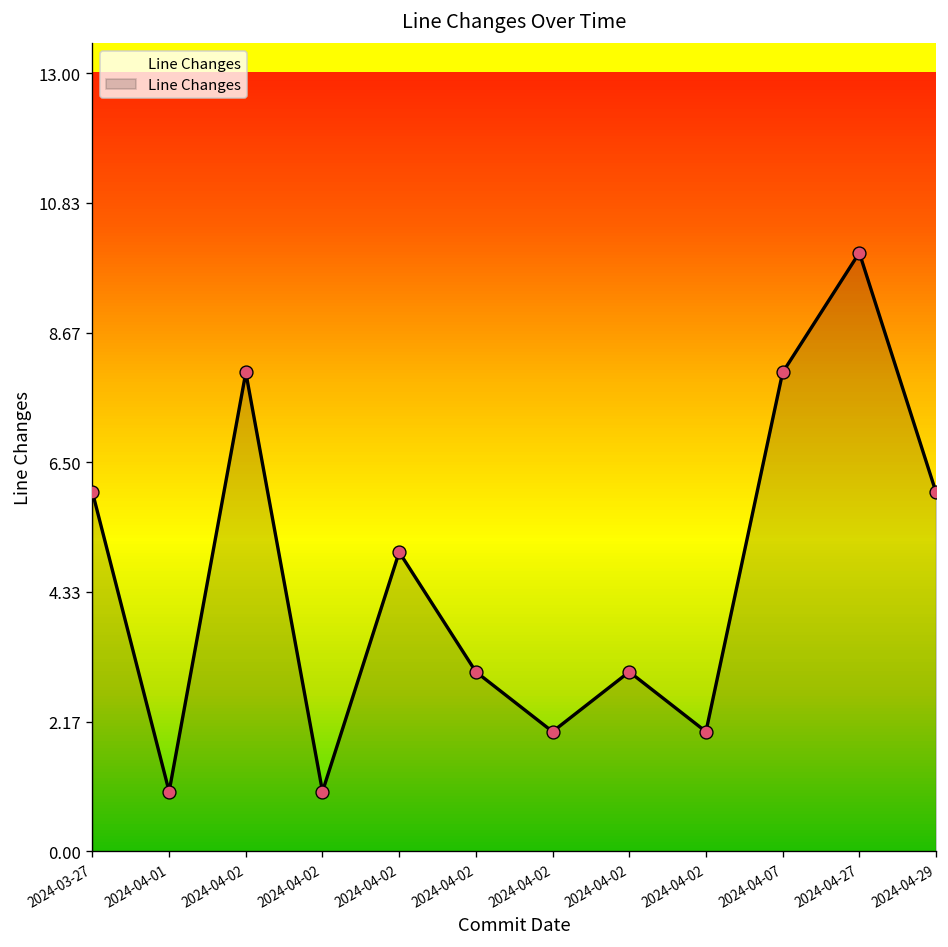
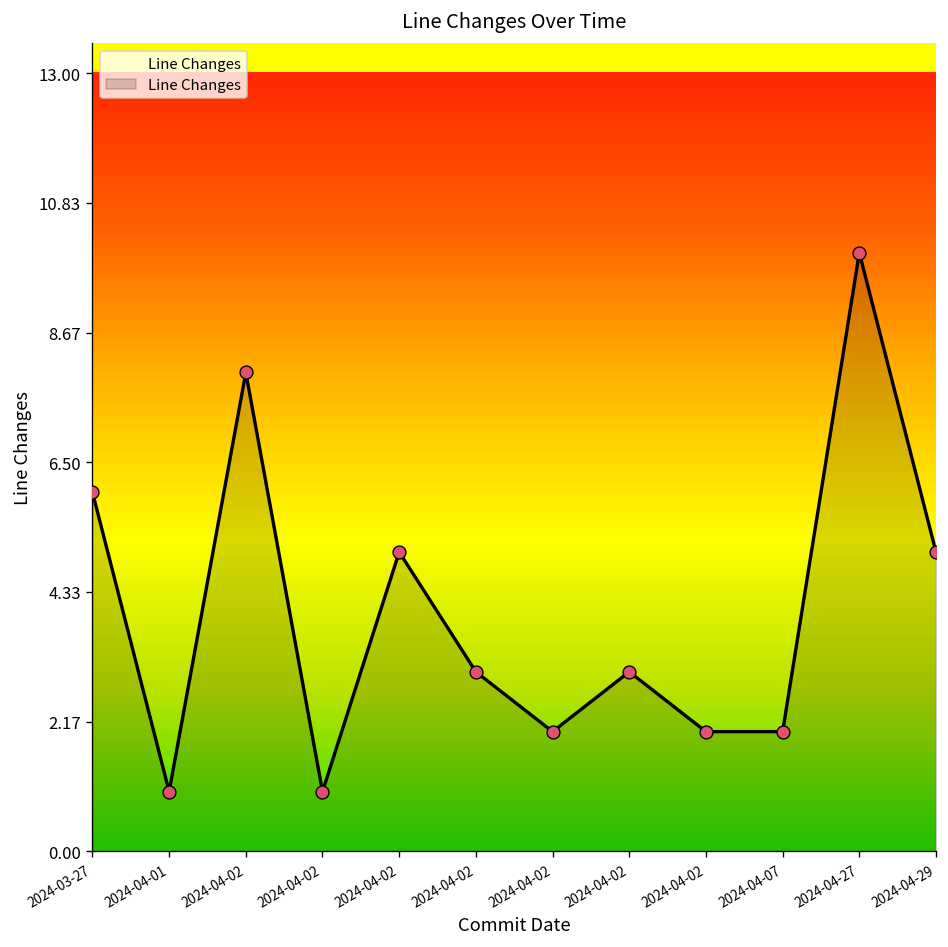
2024-04-07: 8 -> 2
2024-04-29: 6 -> 5
